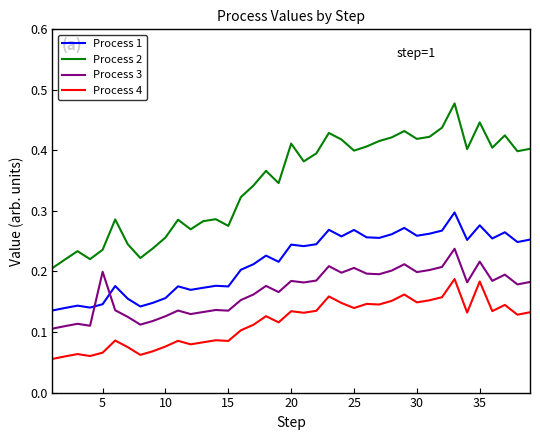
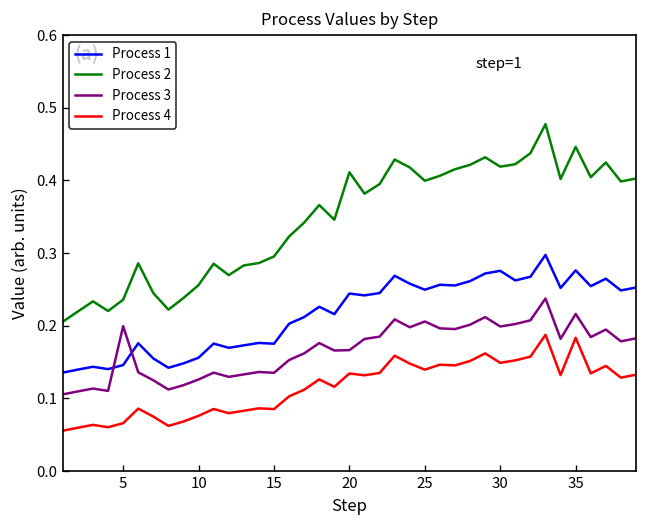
Process 2, 15: 0.28 -> 0.30
Process 3, 20: 0.18 -> 0.17
Process 1, 25: 0.27 -> 0.25
Process 1, 30: 0.26 -> 0.28
